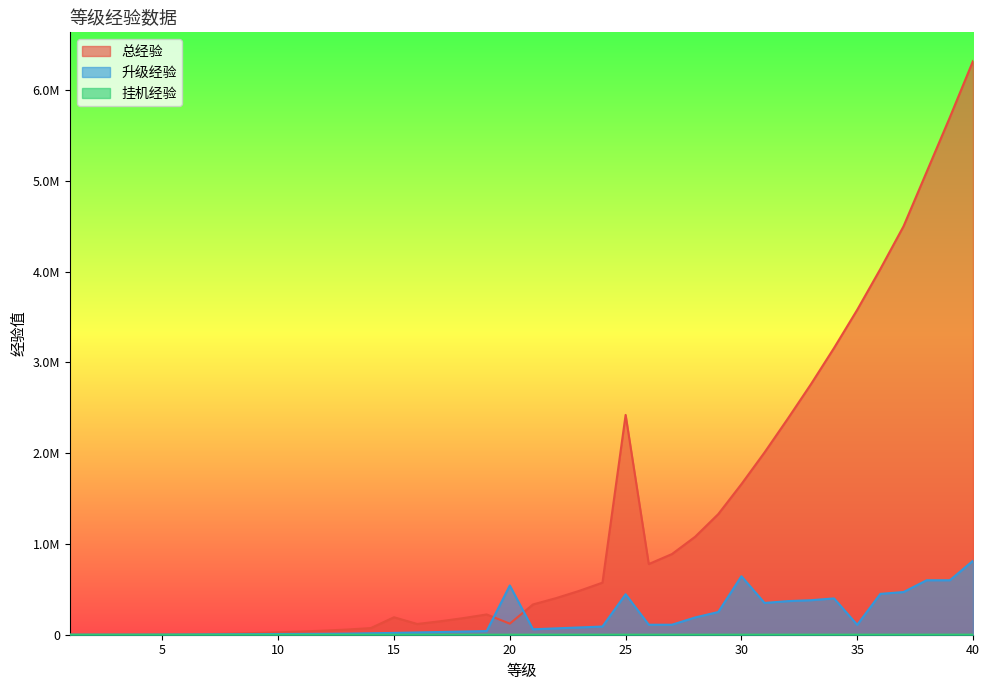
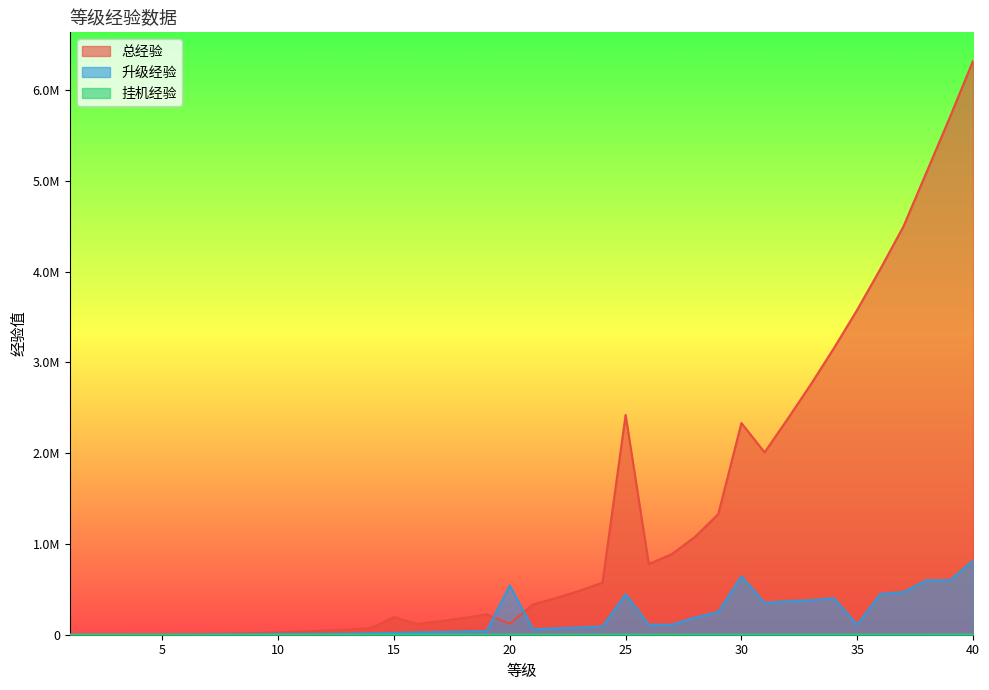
总经验, 30: 1700000 -> 2300000
